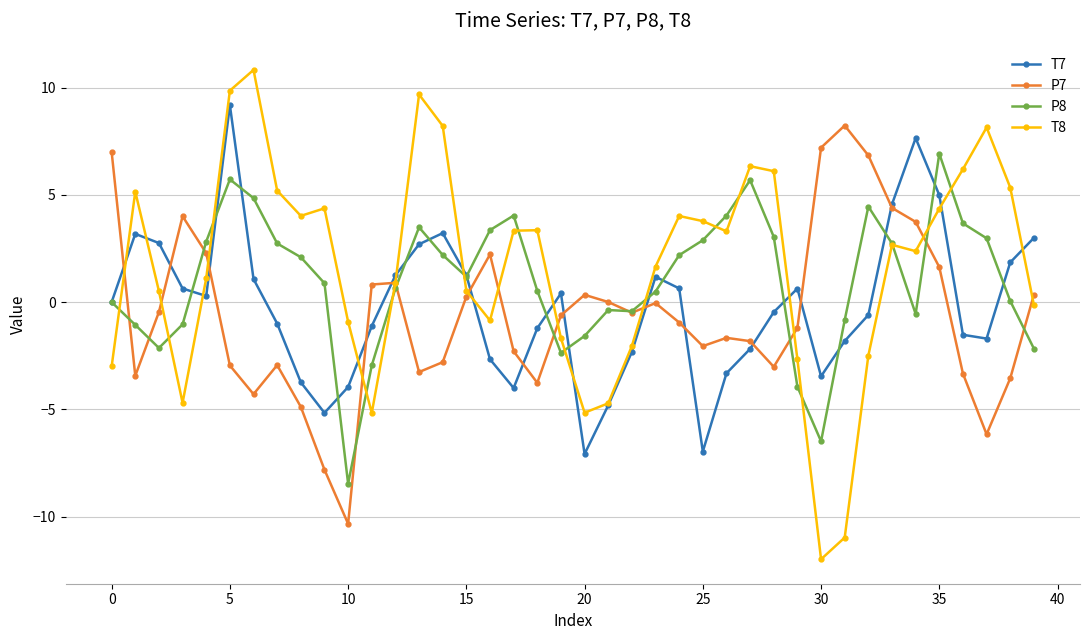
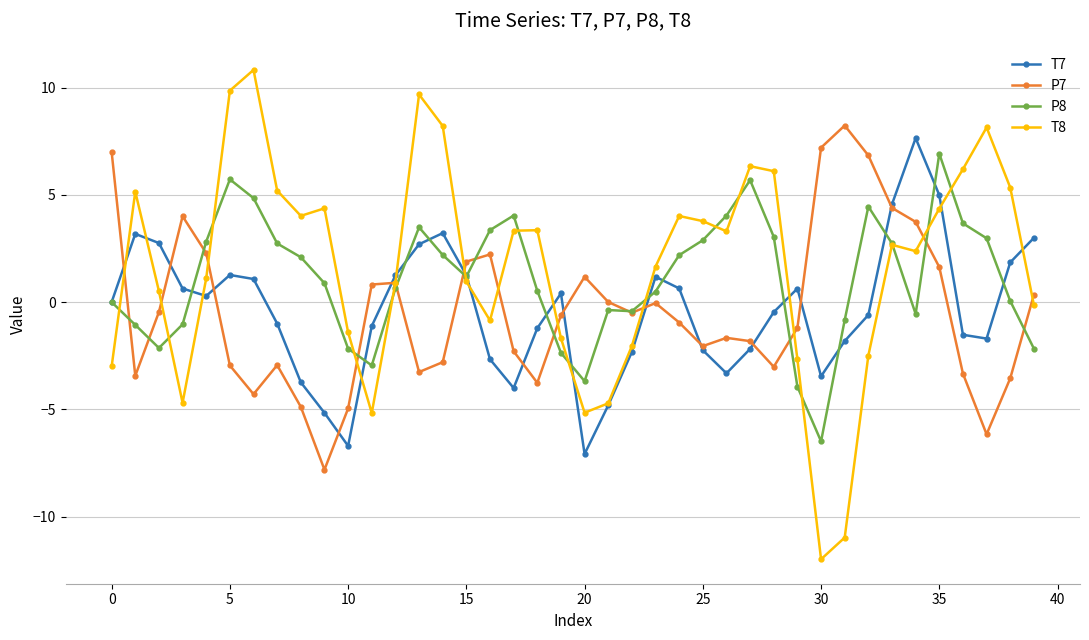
T7, 5: 9.2 -> 1.3
T7, 10: -4.0 -> -6.7
P7, 10: -10.3 -> -5.0
P8, 10: -8.5 -> -2.2
T8, 10: -0.9 -> -1.4
P7, 15: 0.3 -> 1.9
T8, 15: 0.5 -> 1.0
P7, 20: 0.3 -> 1.2
P8, 20: -1.6 -> -3.7
T7, 25: -7.0 -> -2.2
